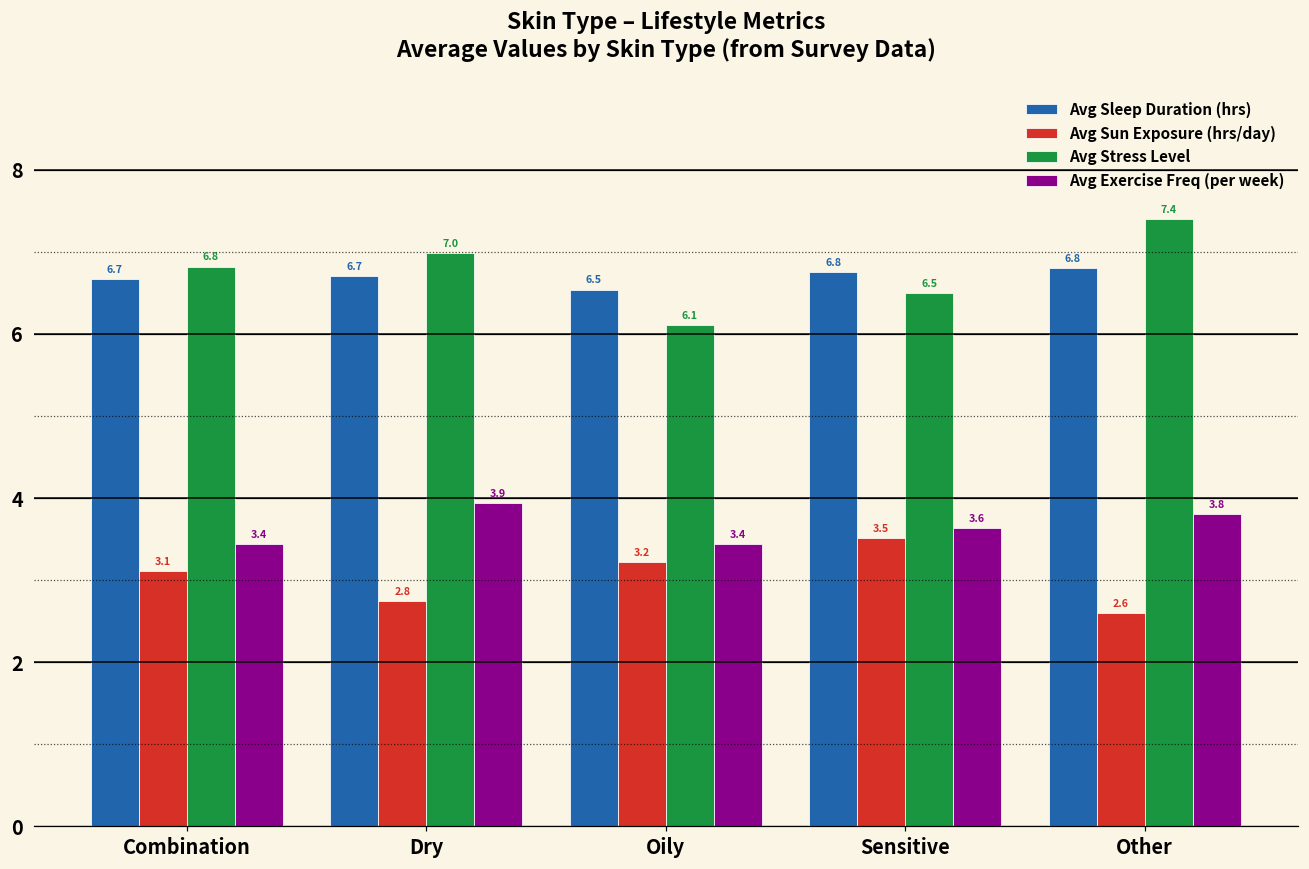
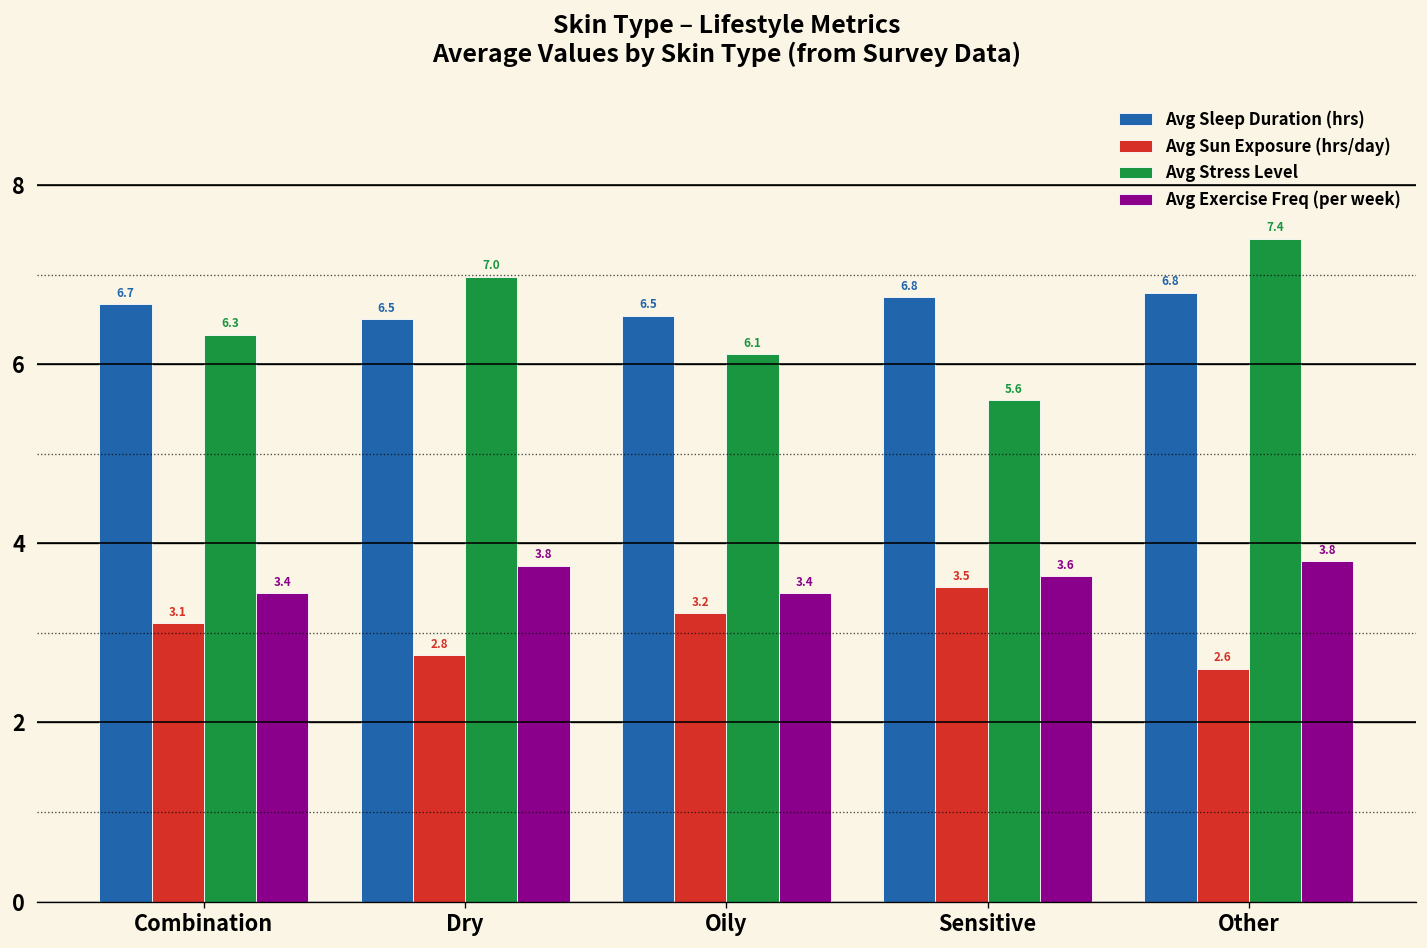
Avg Stress Level, Combination: 6.8 -> 6.3
Avg Sleep Duration (hrs), Dry: 6.7 -> 6.5
Avg Exercise Freq (per week), Dry: 3.9 -> 3.8
Avg Stress Level, Sensitive: 6.5 -> 5.6
